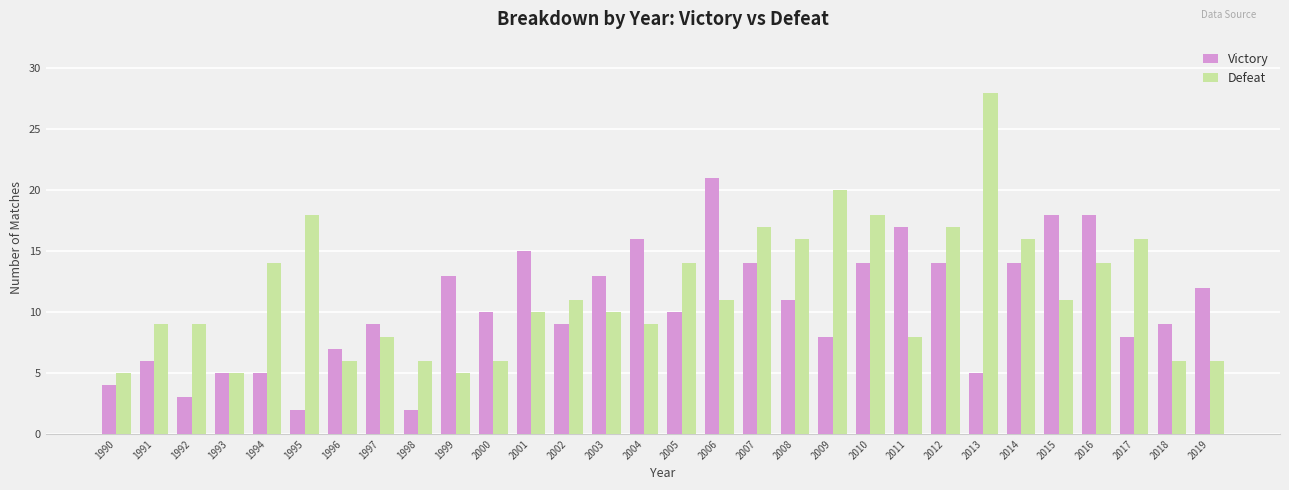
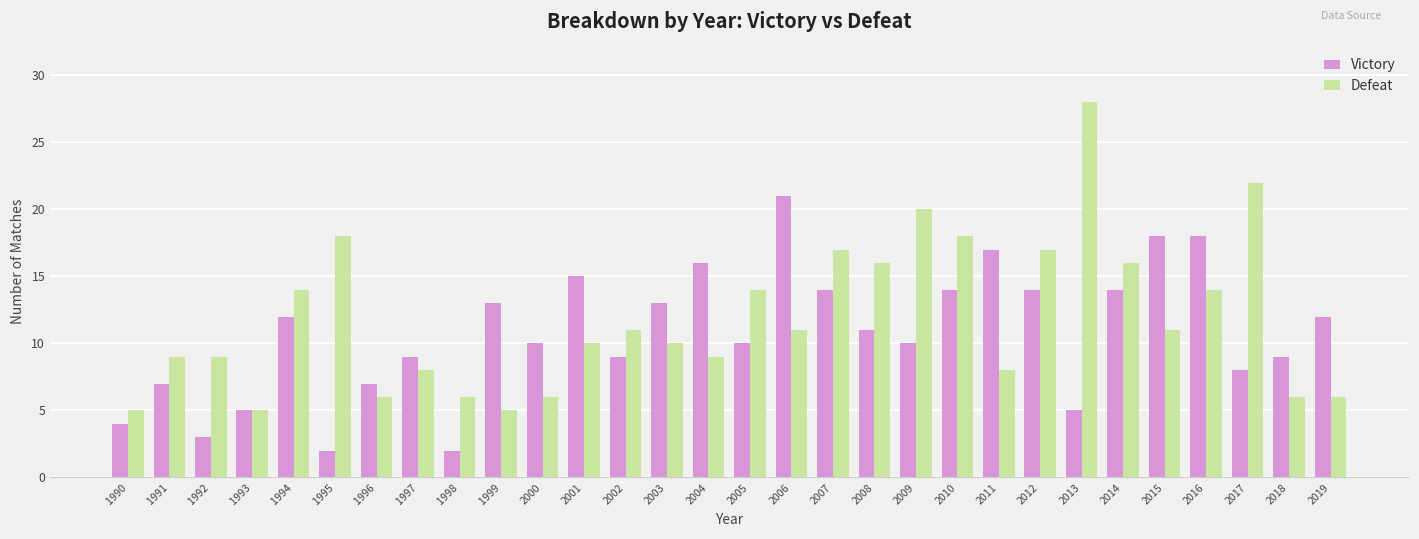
Victory, 1991: 6 -> 7
Victory, 1994: 5 -> 12
Victory, 2009: 8 -> 10
Defeat, 2017: 16 -> 22
